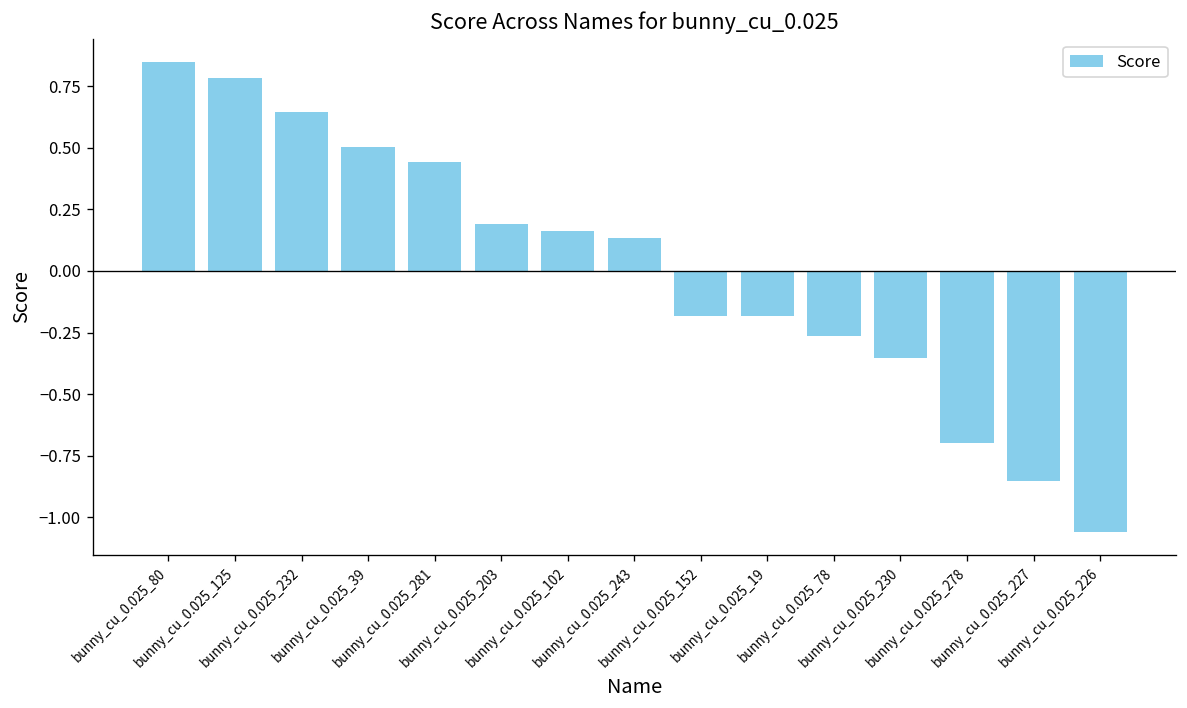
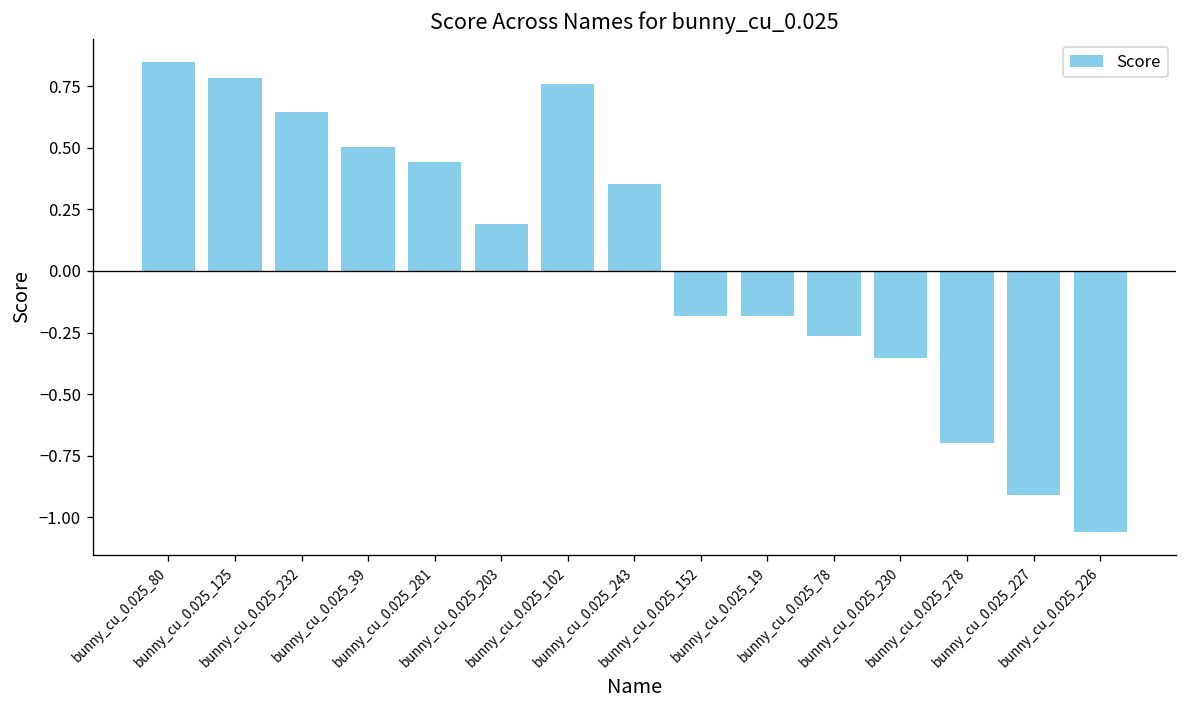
bunny_cu_0.025_102: 0.16 -> 0.76
bunny_cu_0.025_243: 0.13 -> 0.35
bunny_cu_0.025_227: -0.85 -> -0.91
